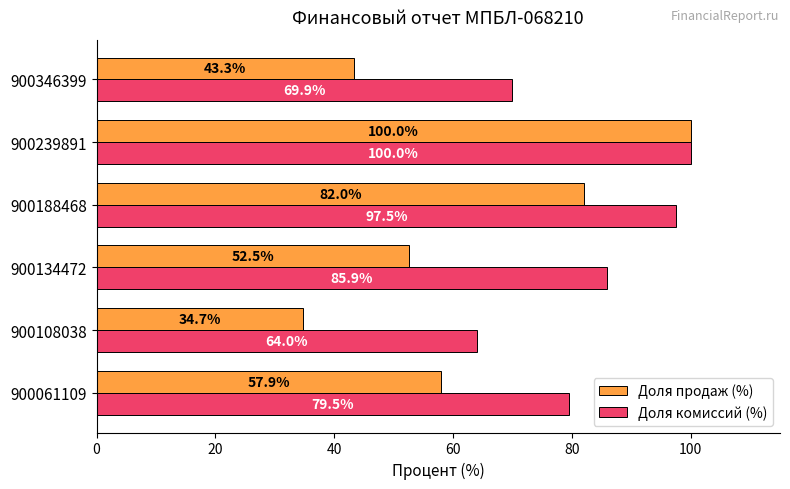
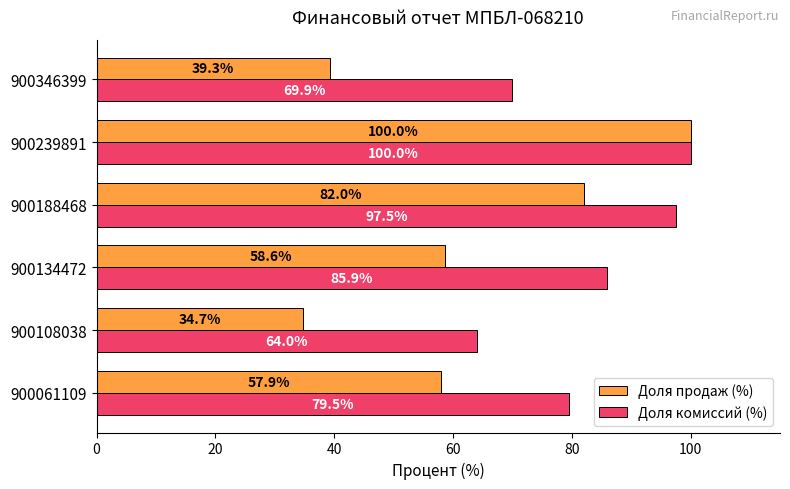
Доля продаж (%), 900346399: 43.3% -> 39.3%
Доля продаж (%), 900134472: 52.5% -> 58.6%
